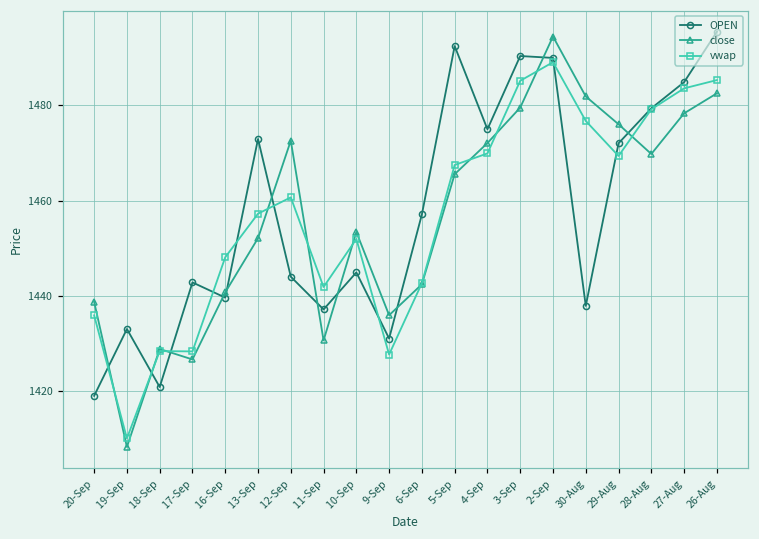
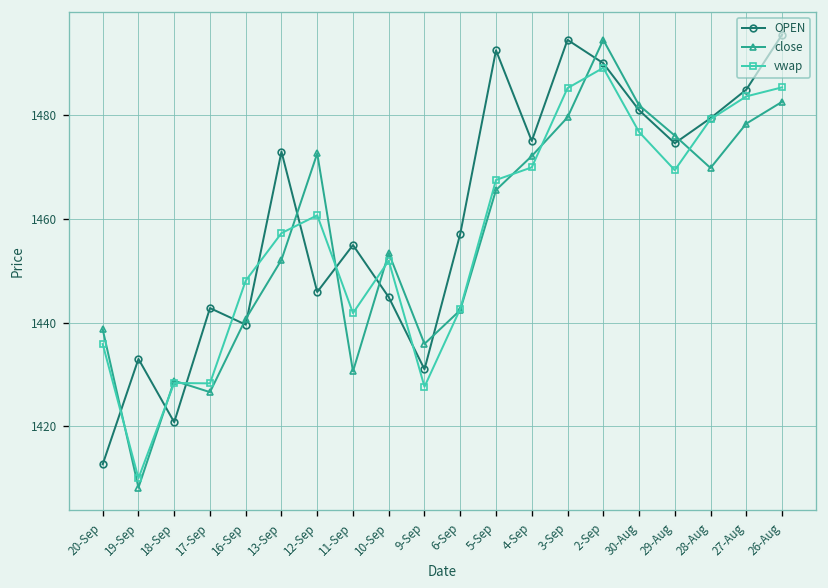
OPEN, 20-Sep: 1419 -> 1413
OPEN, 12-Sep: 1444 -> 1446
OPEN, 11-Sep: 1437 -> 1455
OPEN, 3-Sep: 1490 -> 1495
OPEN, 30-Aug: 1438 -> 1481
OPEN, 29-Aug: 1472 -> 1475
